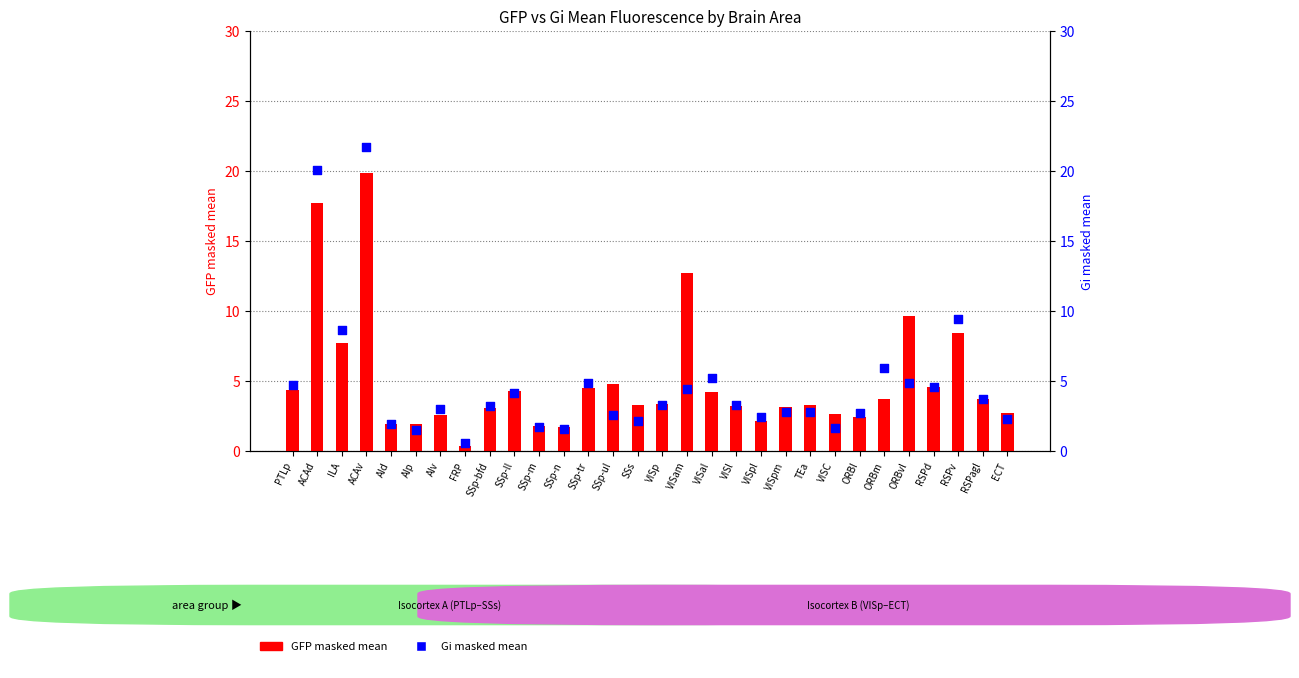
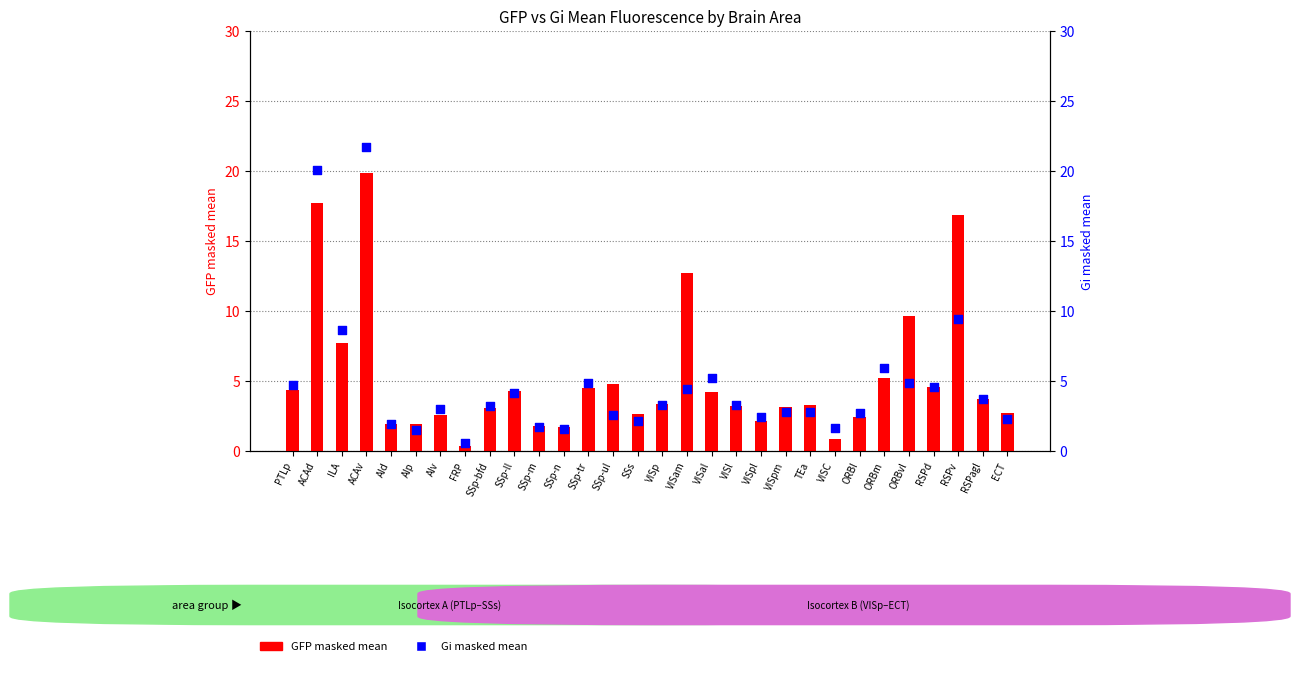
GFP masked mean, SSs: 3.3 -> 2.7
GFP masked mean, VISC: 2.6 -> 0.9
GFP masked mean, ORBm: 3.7 -> 5.2
GFP masked mean, RSPv: 8.5 -> 16.9
